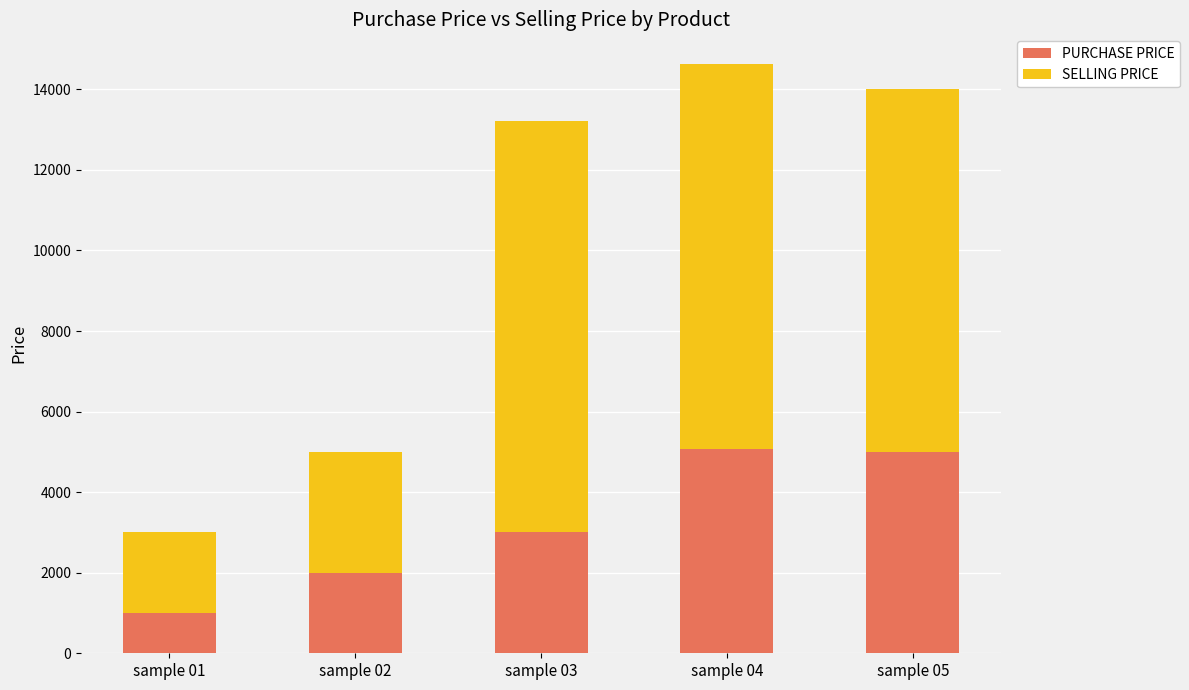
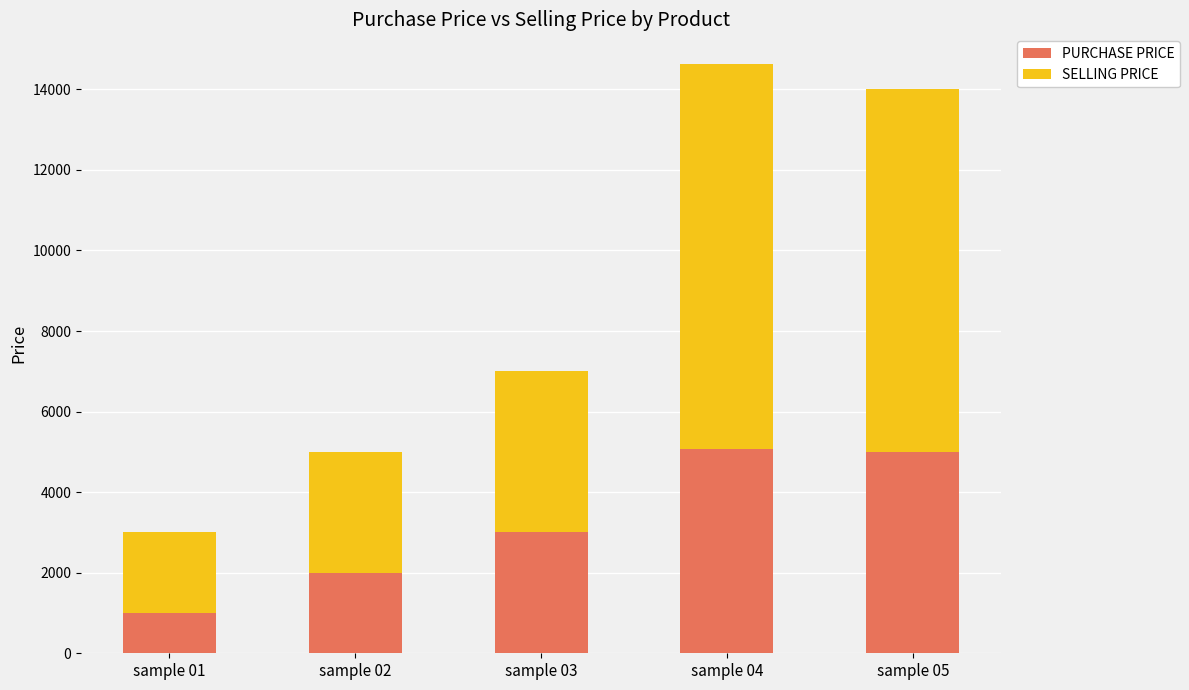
SELLING PRICE, sample 03: 10200 -> 4000
